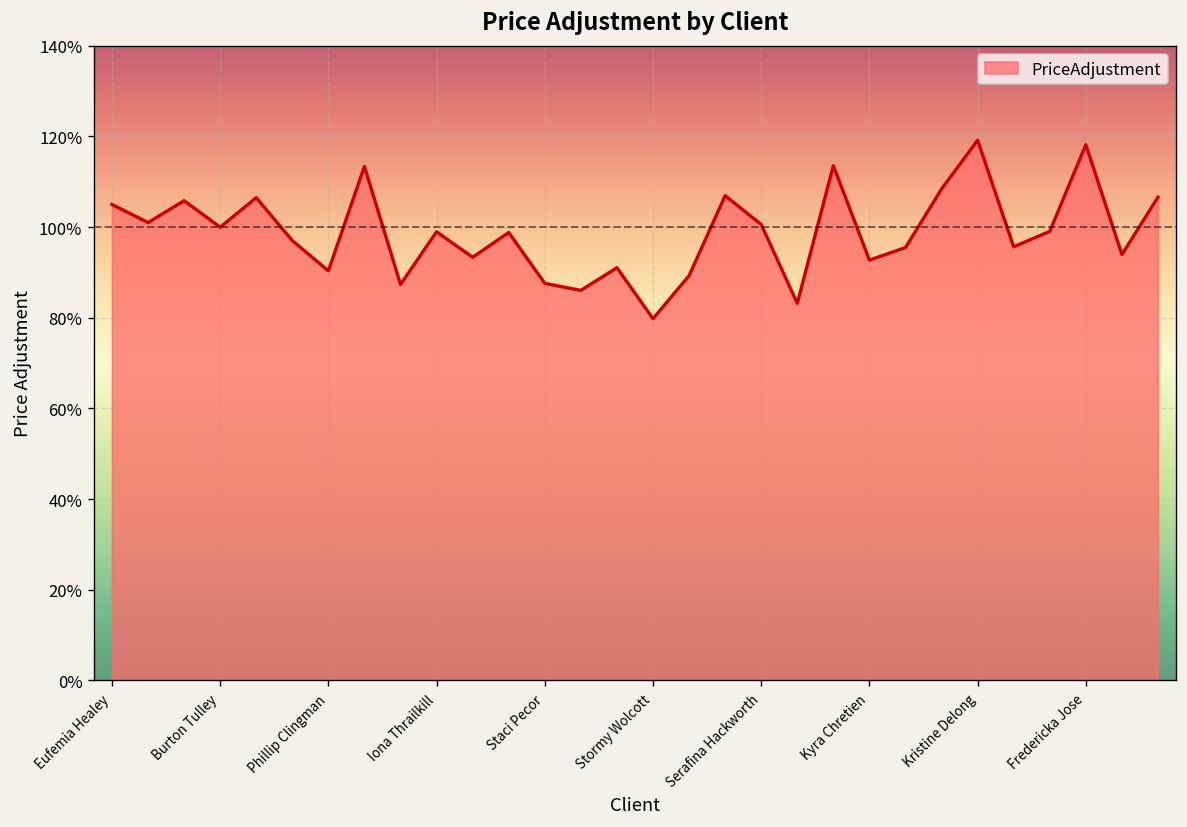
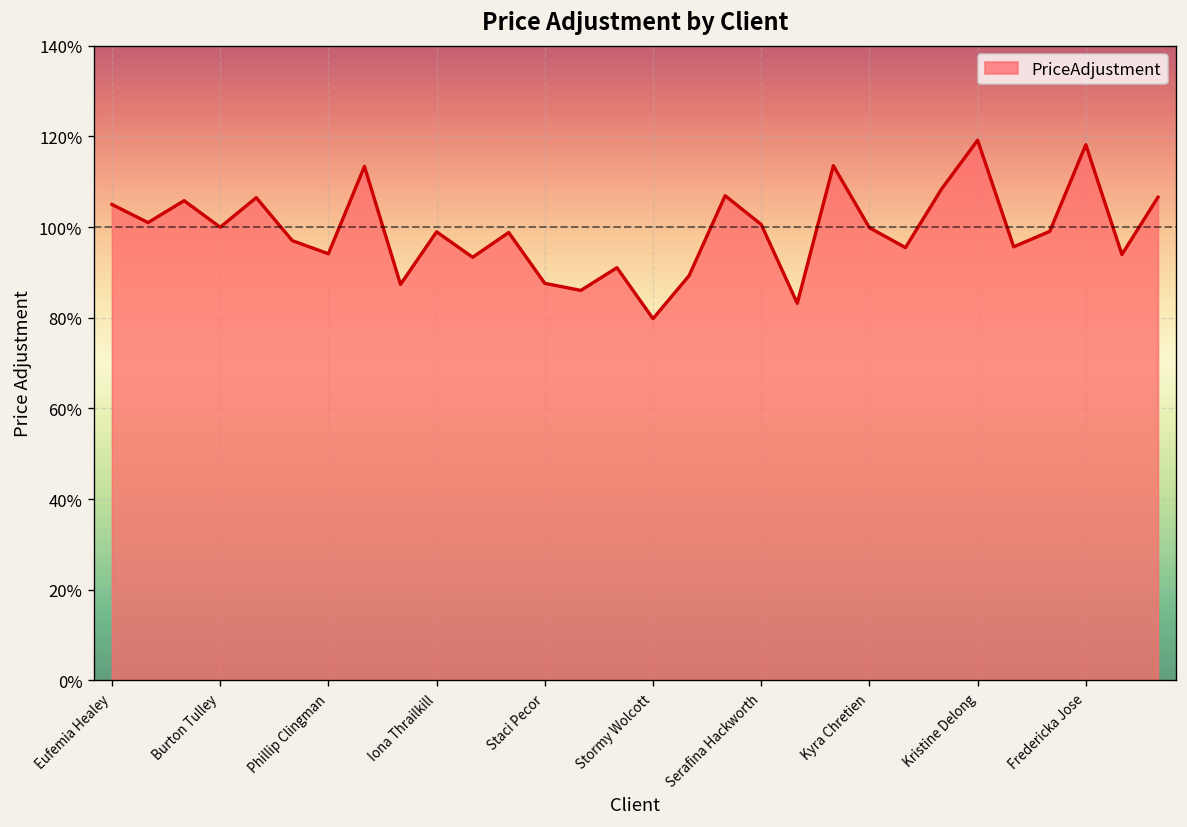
Phillip Clingman: 90% -> 94%
Kyra Chretien: 93% -> 100%
